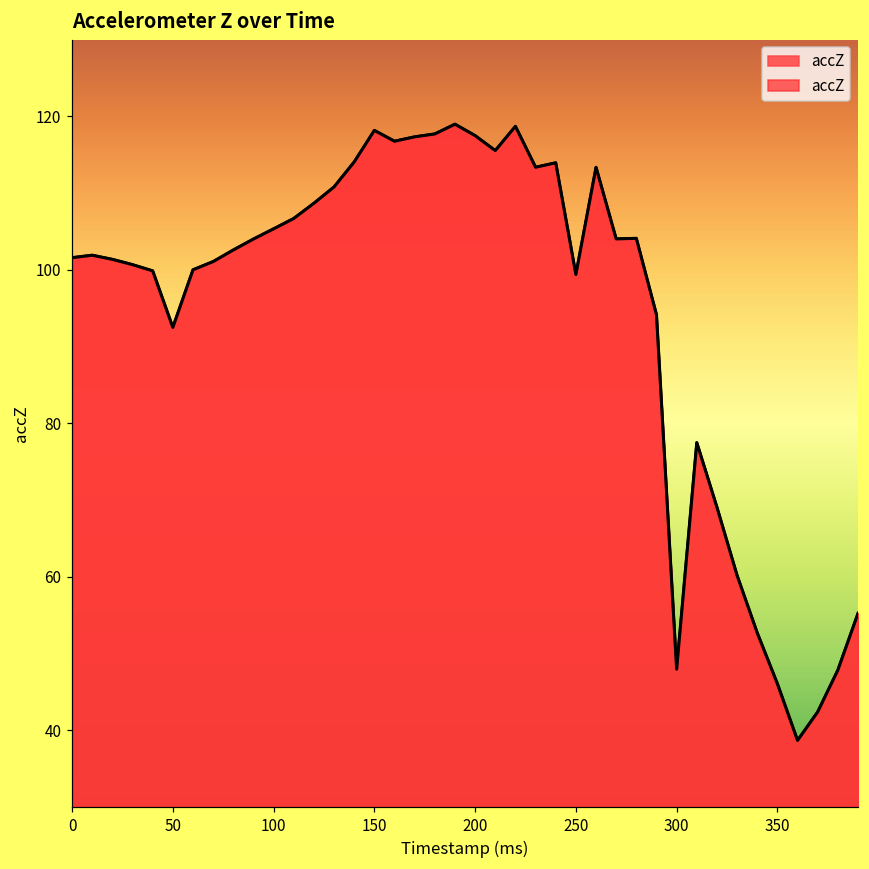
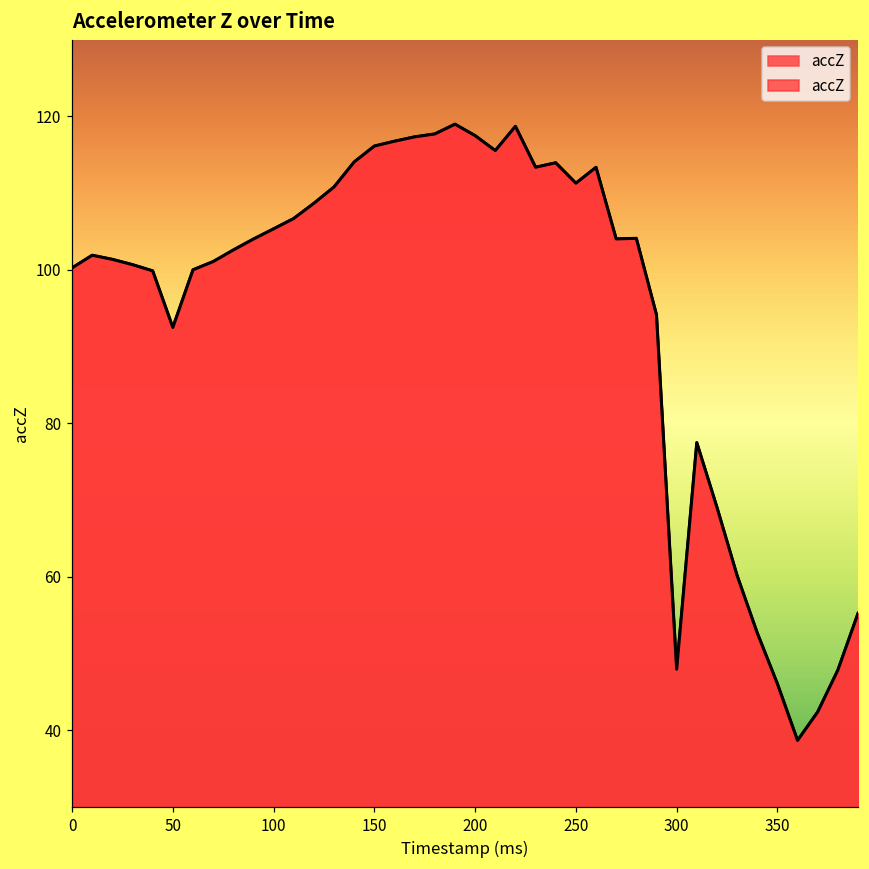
0: 102 -> 100
150: 118 -> 116
250: 99 -> 111
